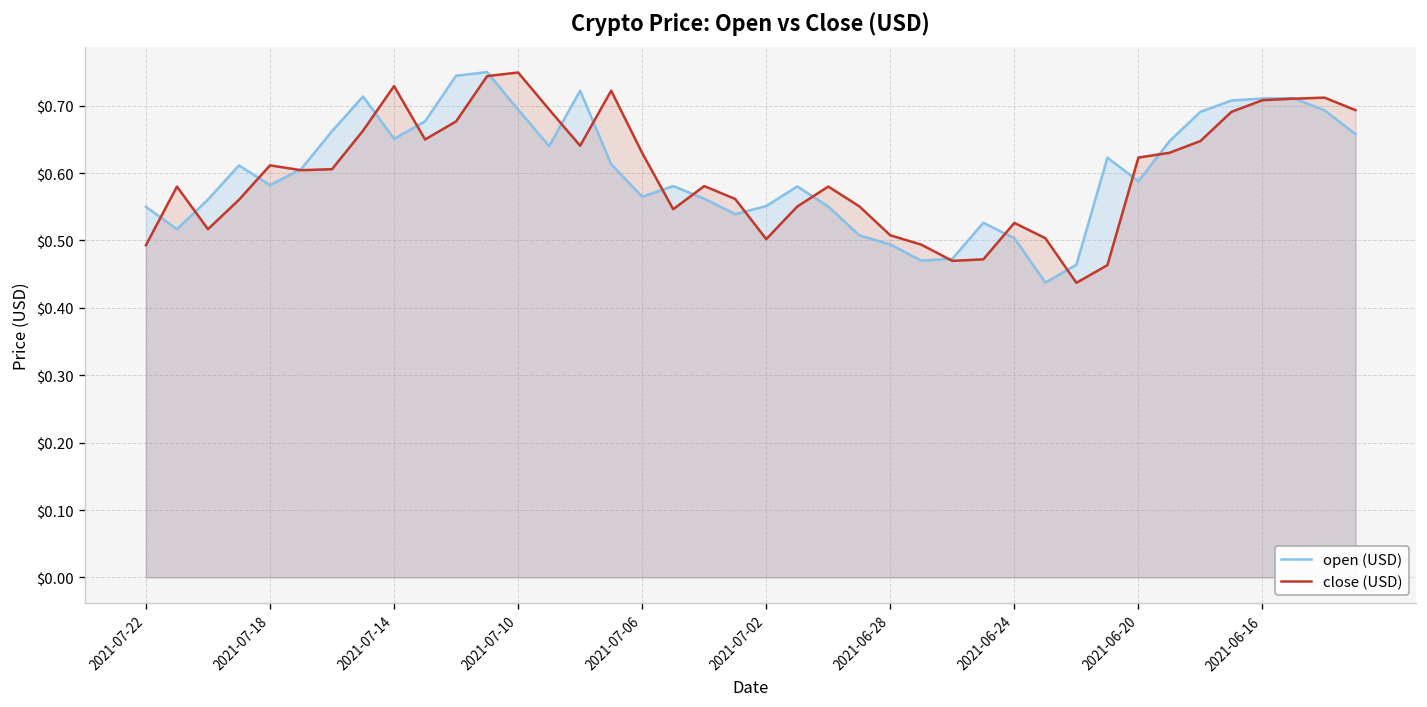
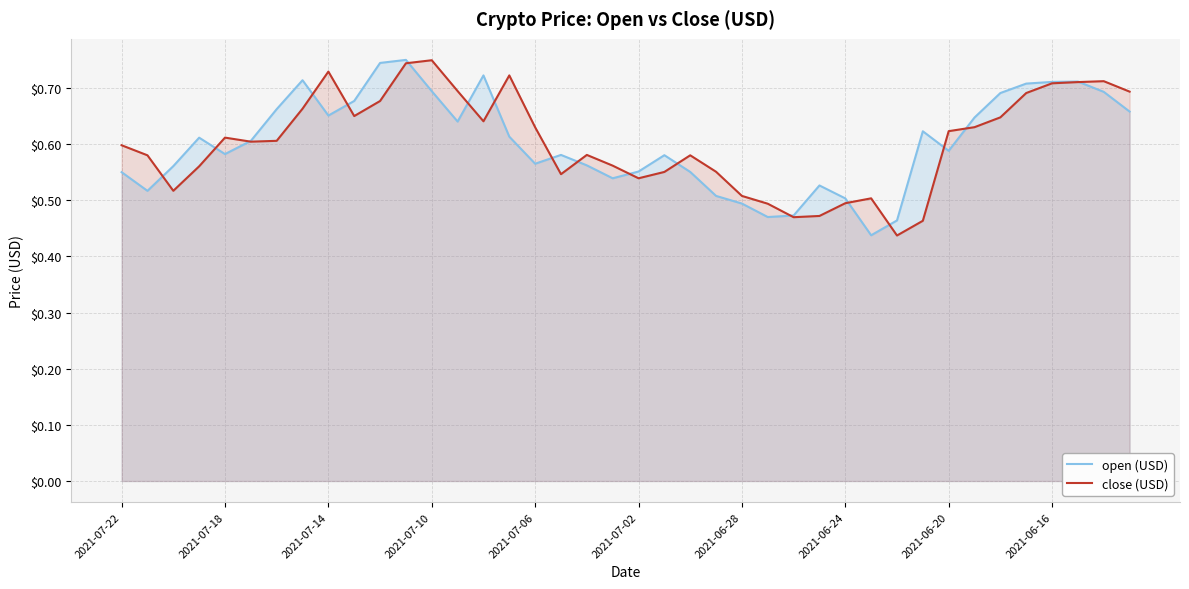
close (USD), 2021-07-22: $0.49 -> $0.60
close (USD), 2021-07-02: $0.50 -> $0.54
close (USD), 2021-06-24: $0.53 -> $0.49
